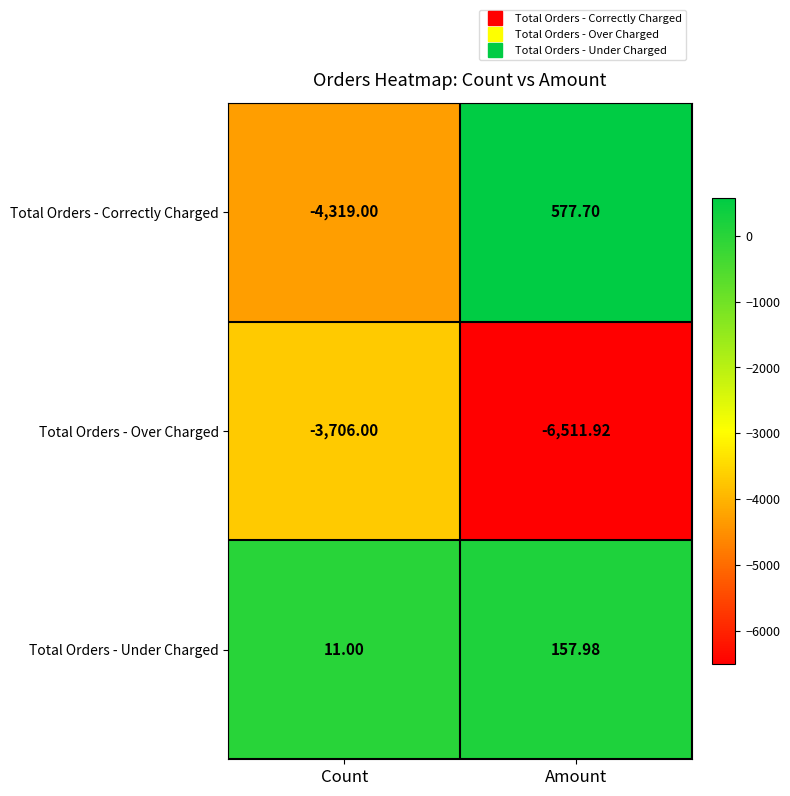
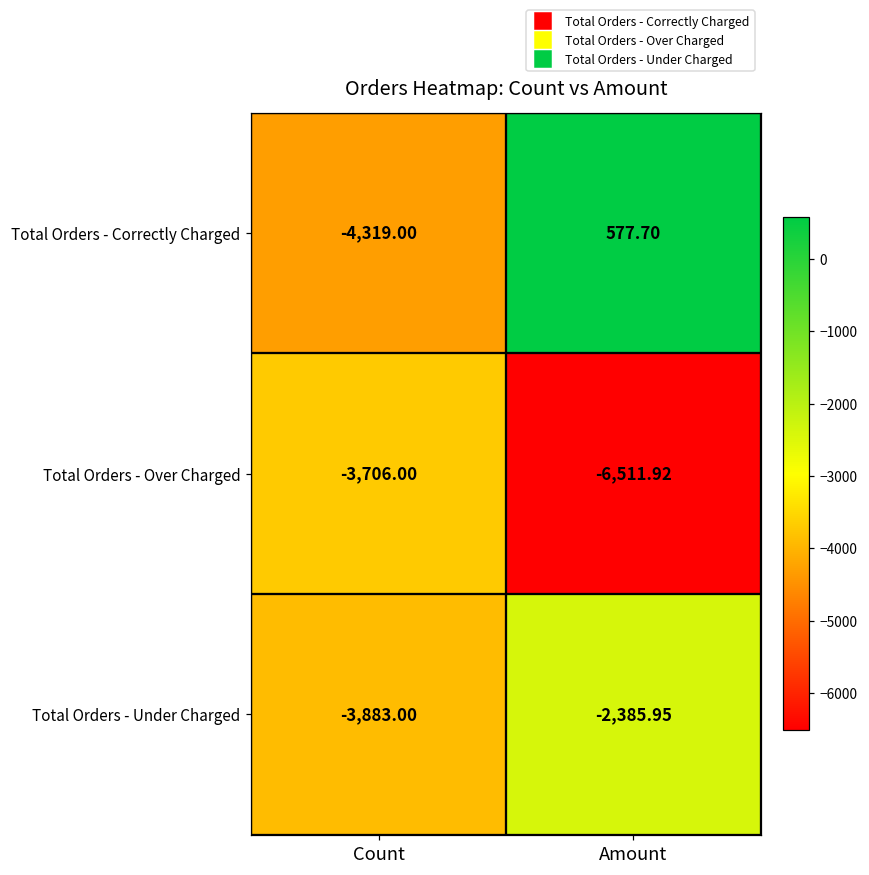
Total Orders - Under Charged, Count: 11.00 -> -3,883.00
Total Orders - Under Charged, Amount: 157.98 -> -2,385.95
